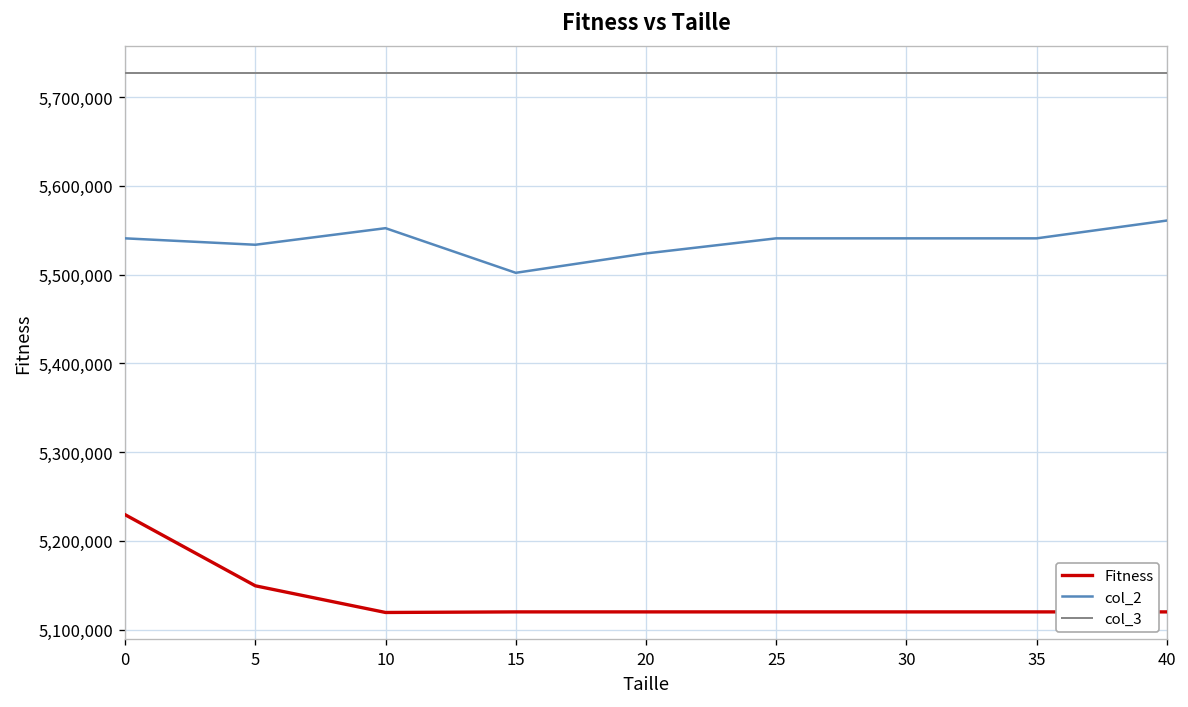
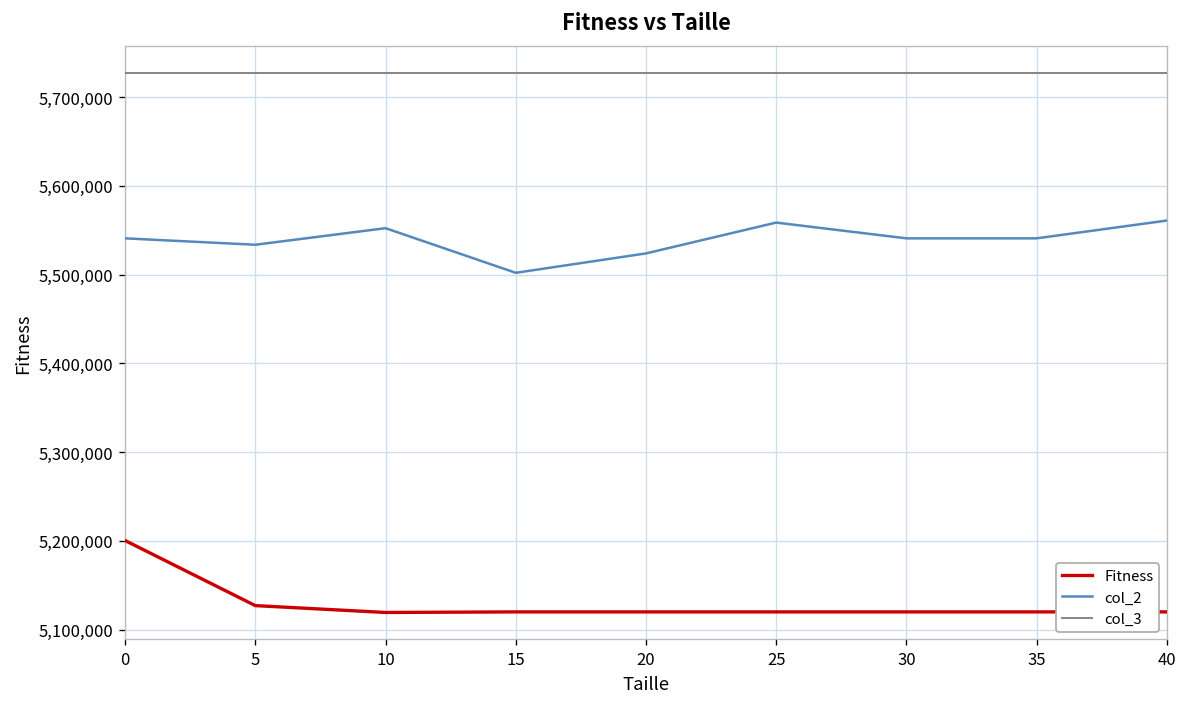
Fitness, 0: 5,230,000 -> 5,200,000
Fitness, 5: 5,150,000 -> 5,130,000
col_2, 25: 5,540,000 -> 5,560,000
